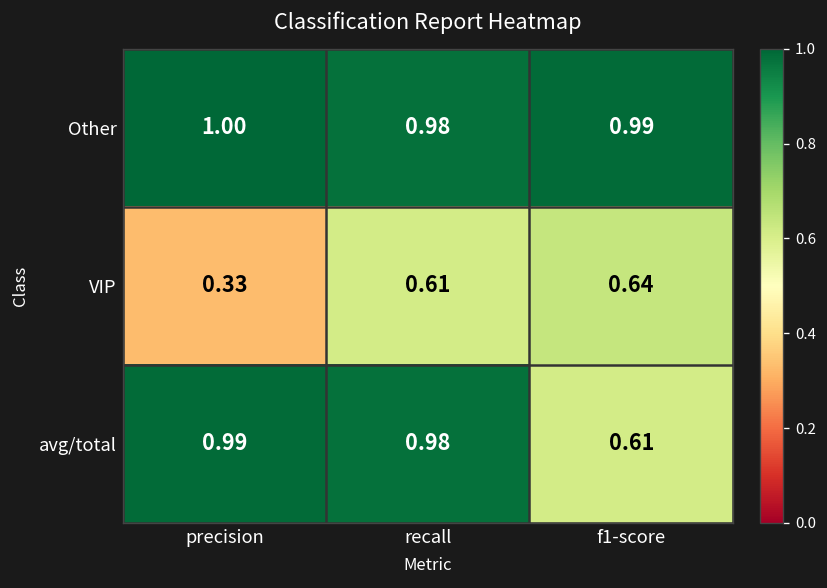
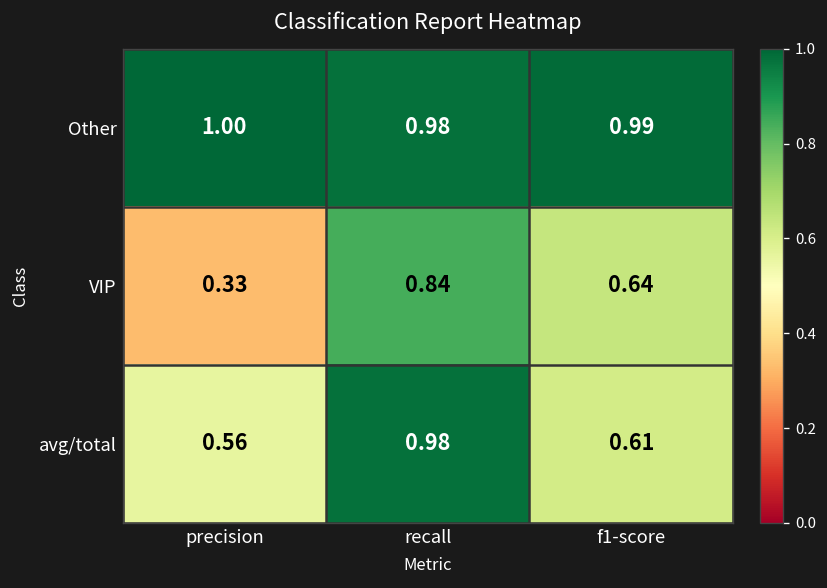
VIP, recall: 0.61 -> 0.84
avg/total, precision: 0.99 -> 0.56
